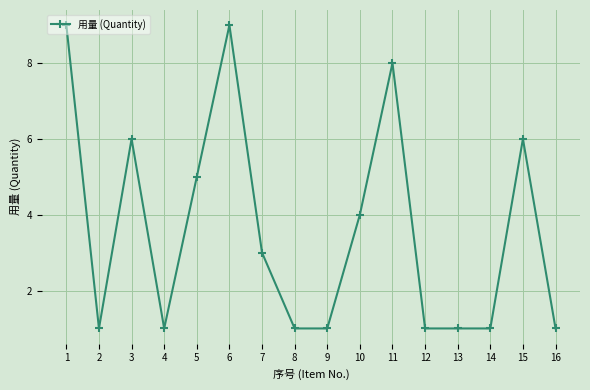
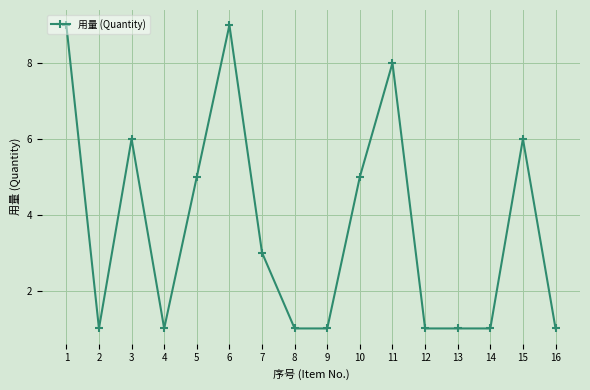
10: 4 -> 5
